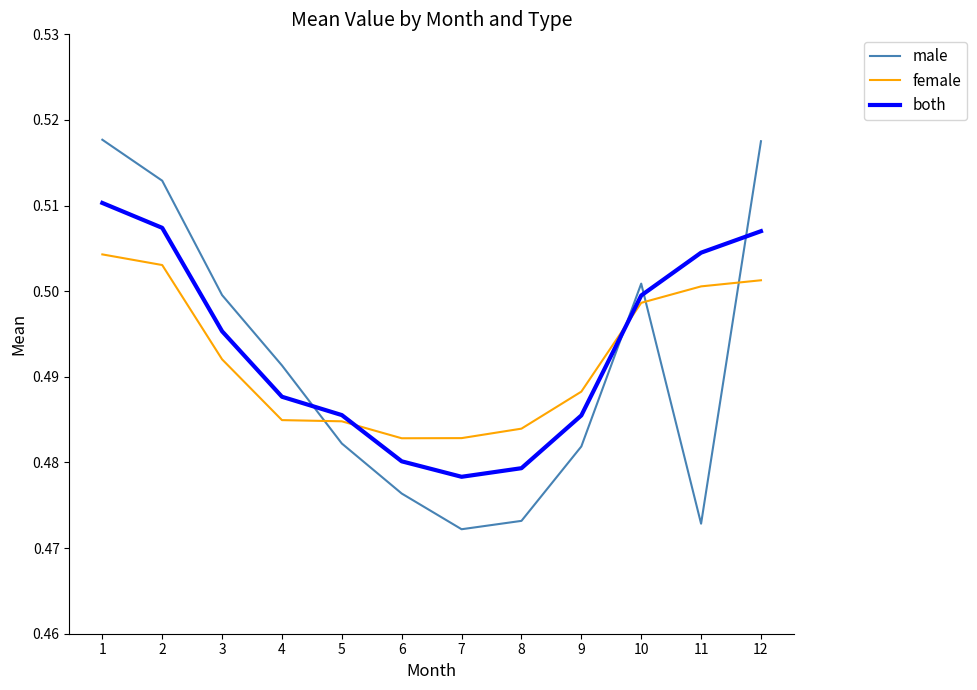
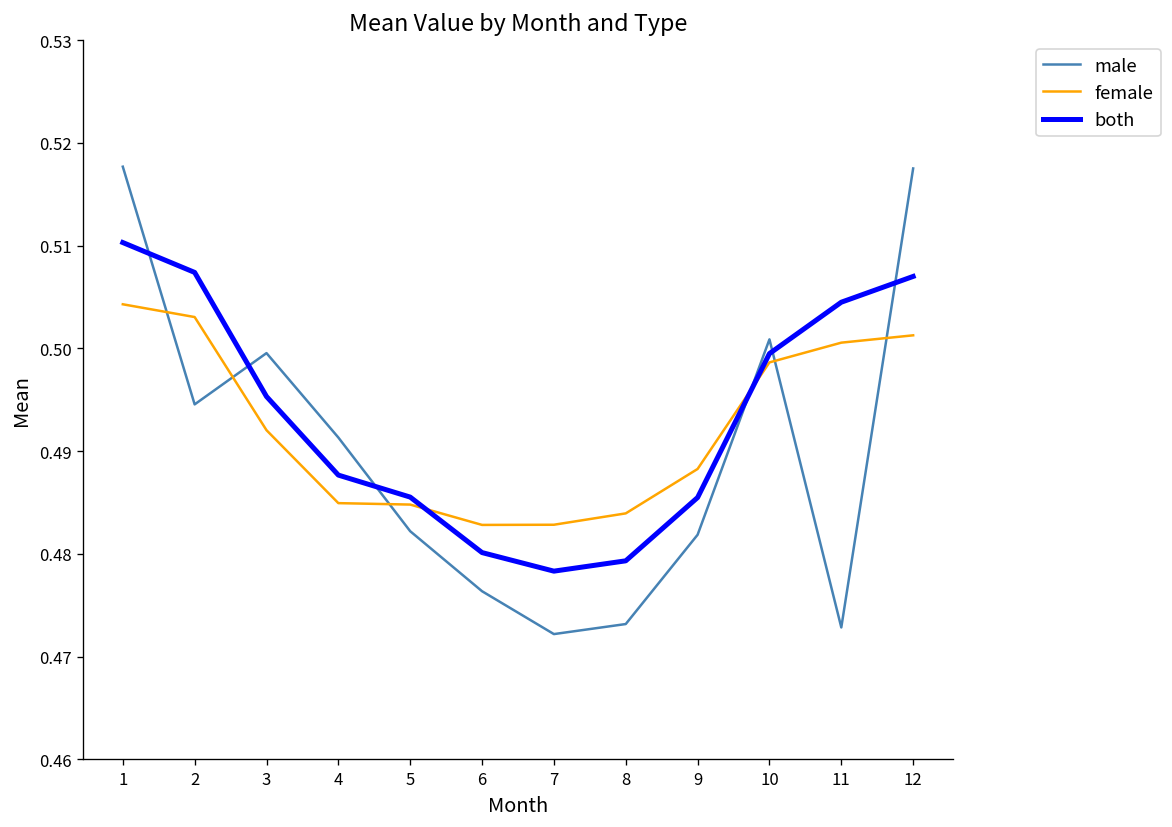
male, 2: 0.513 -> 0.495
